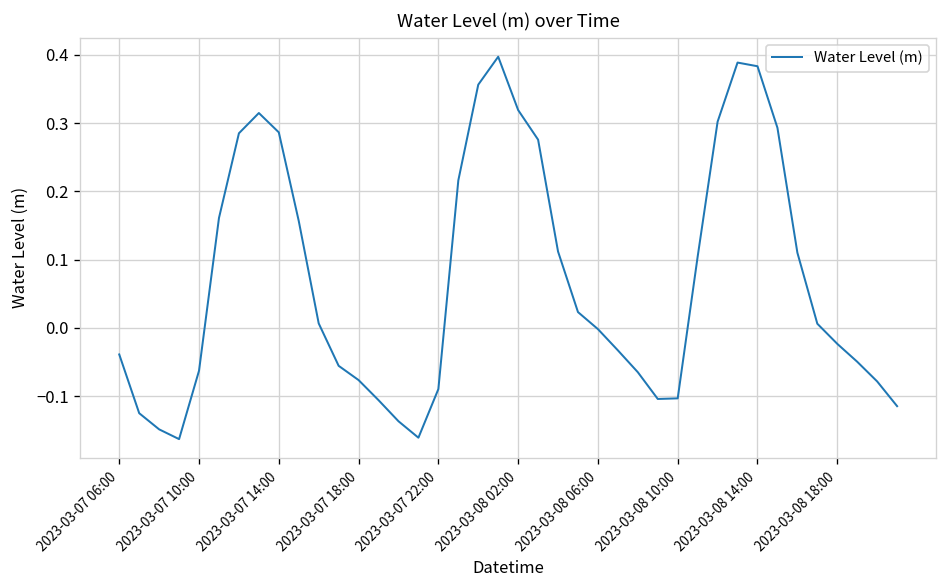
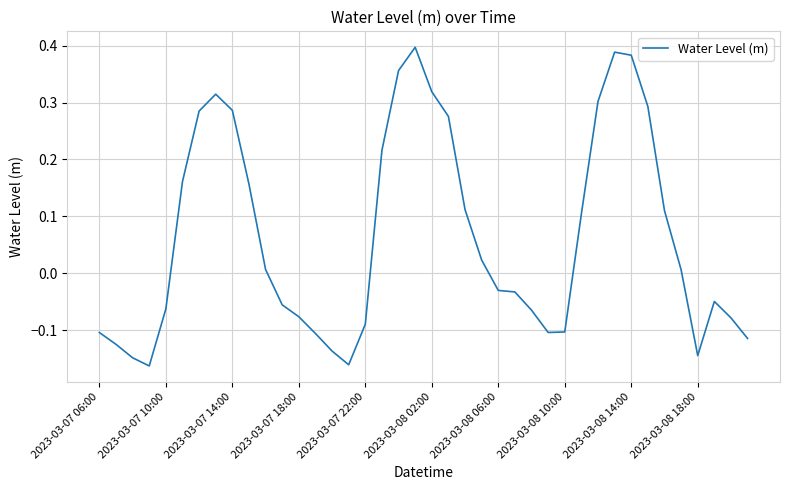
2023-03-07 06:00: -0.04 -> -0.10
2023-03-08 06:00: 0.00 -> -0.03
2023-03-08 18:00: -0.02 -> -0.14
